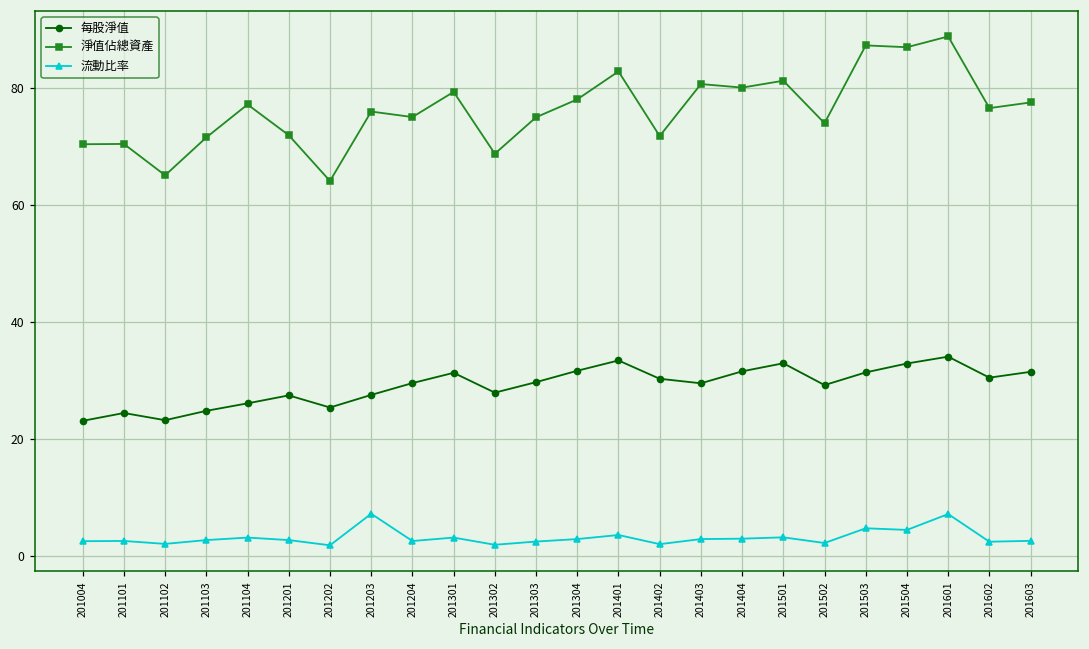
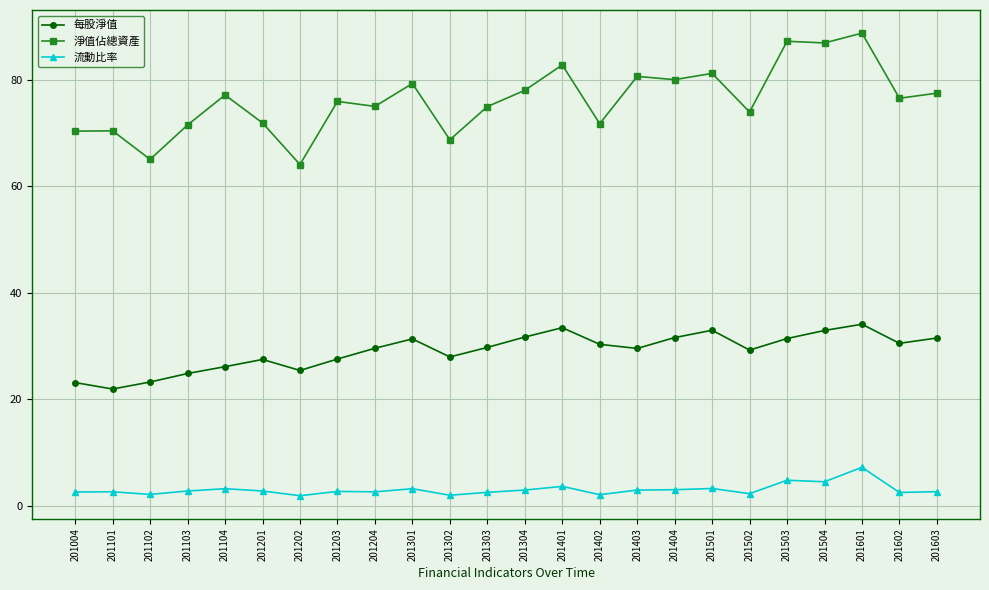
每股淨值, 201101: 24 -> 22
流動比率, 201203: 7 -> 3
